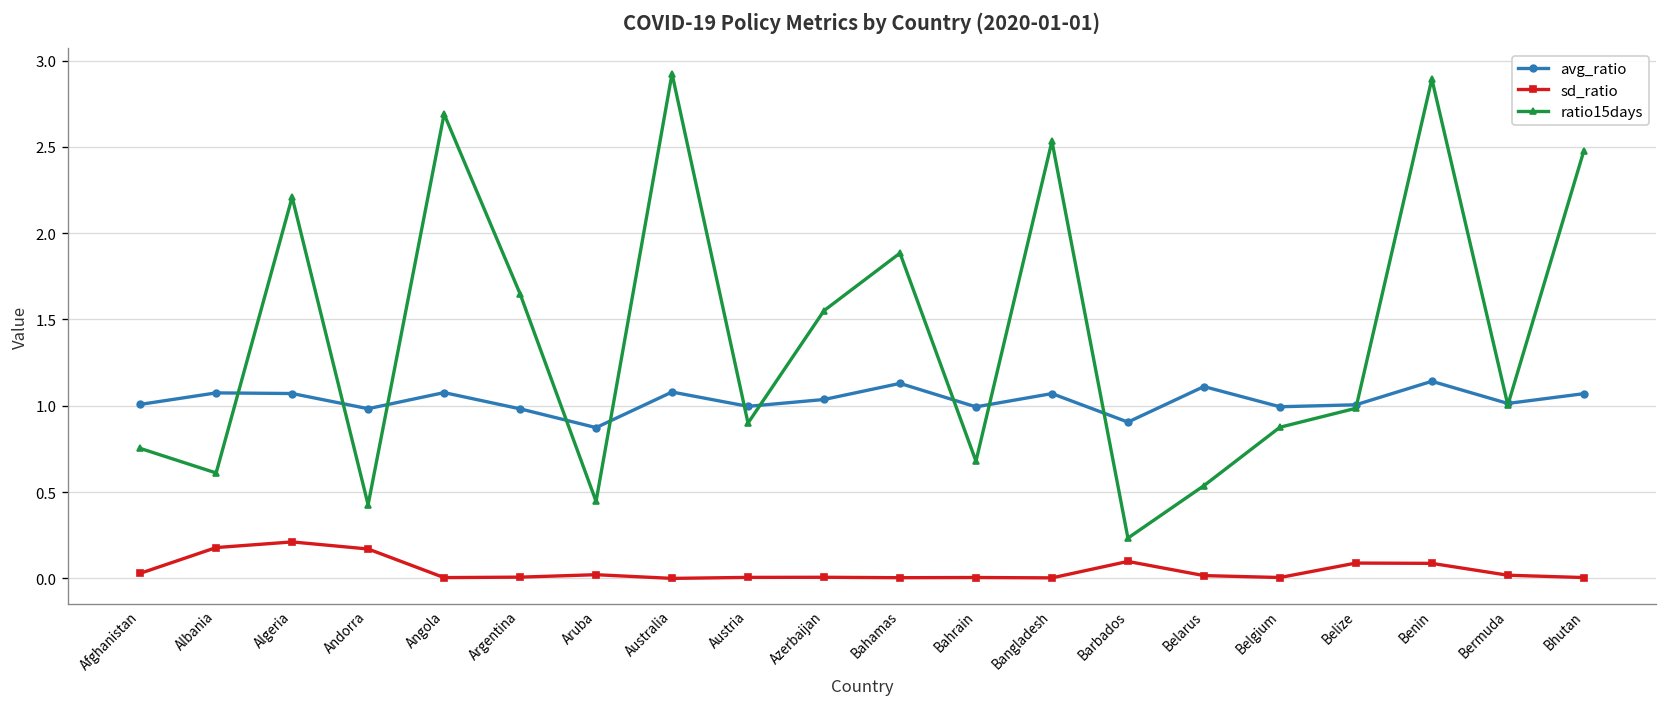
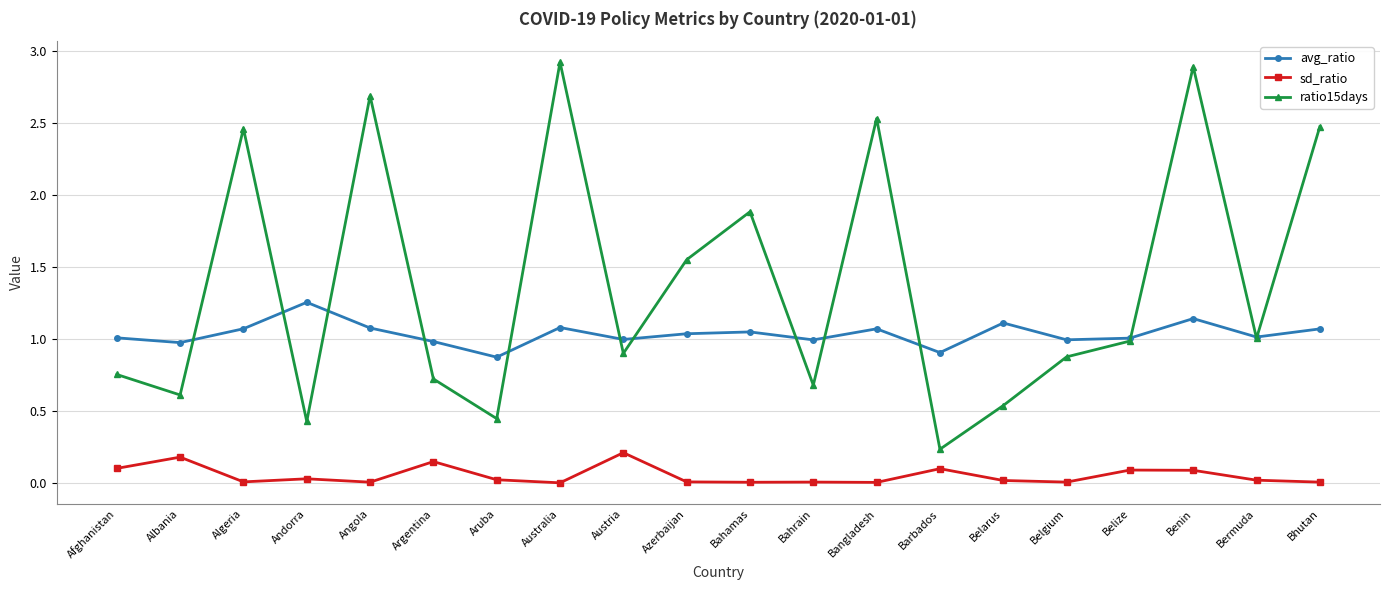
sd_ratio, Afghanistan: 0.03 -> 0.10
avg_ratio, Albania: 1.07 -> 0.97
sd_ratio, Algeria: 0.21 -> 0.01
ratio15days, Algeria: 2.21 -> 2.46
avg_ratio, Andorra: 0.98 -> 1.26
sd_ratio, Andorra: 0.17 -> 0.03
sd_ratio, Argentina: 0.01 -> 0.15
ratio15days, Argentina: 1.65 -> 0.72
sd_ratio, Austria: 0.01 -> 0.21
avg_ratio, Bahamas: 1.13 -> 1.05
